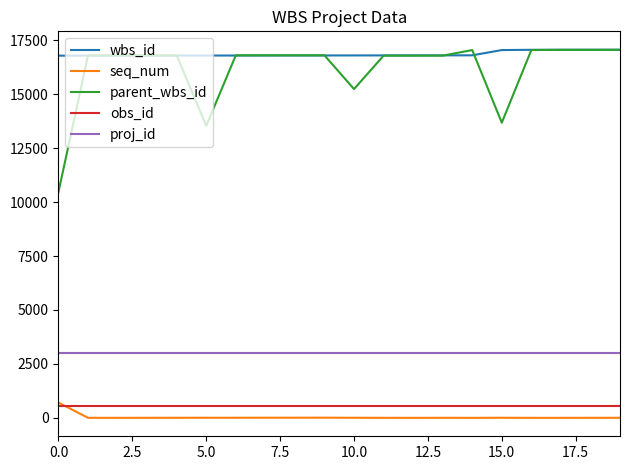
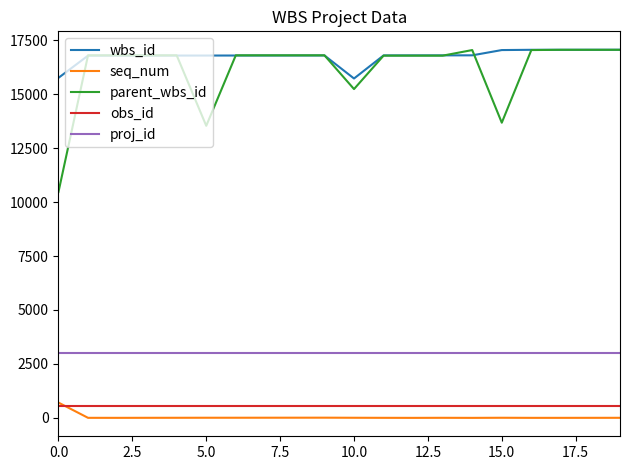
wbs_id, 0.0: 16800 -> 15800
wbs_id, 10.0: 16800 -> 15700
